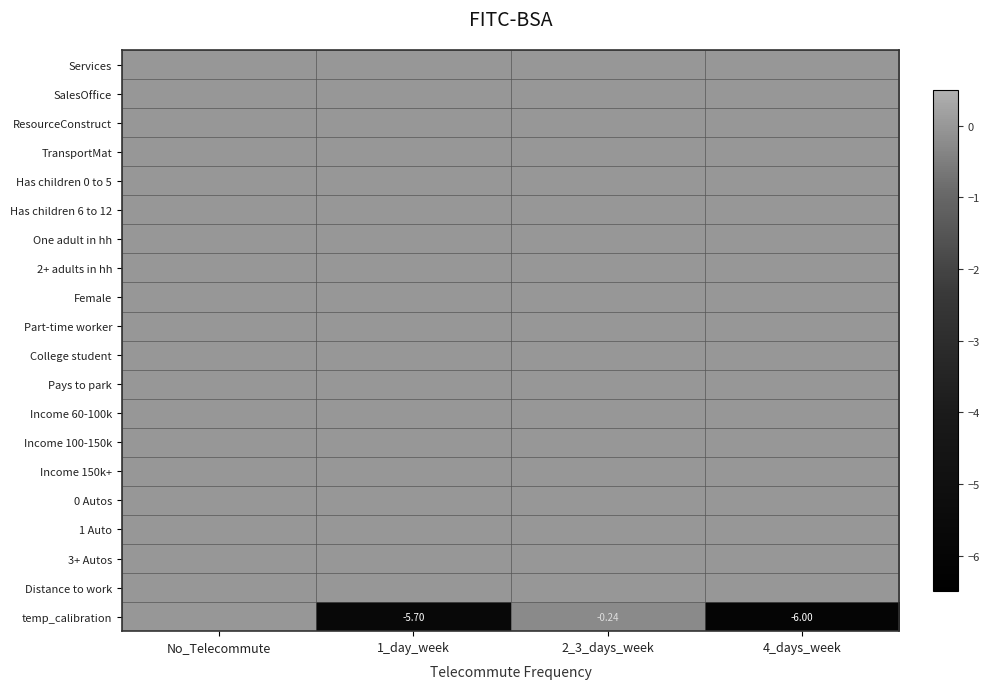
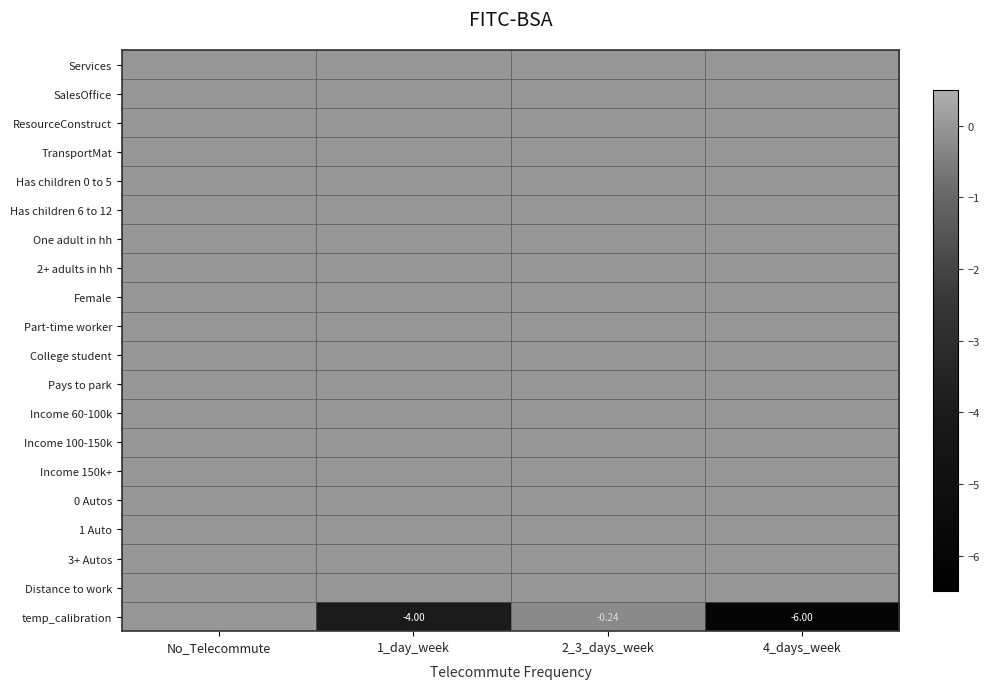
temp_calibration, 1_day_week: -5.70 -> -4.00
